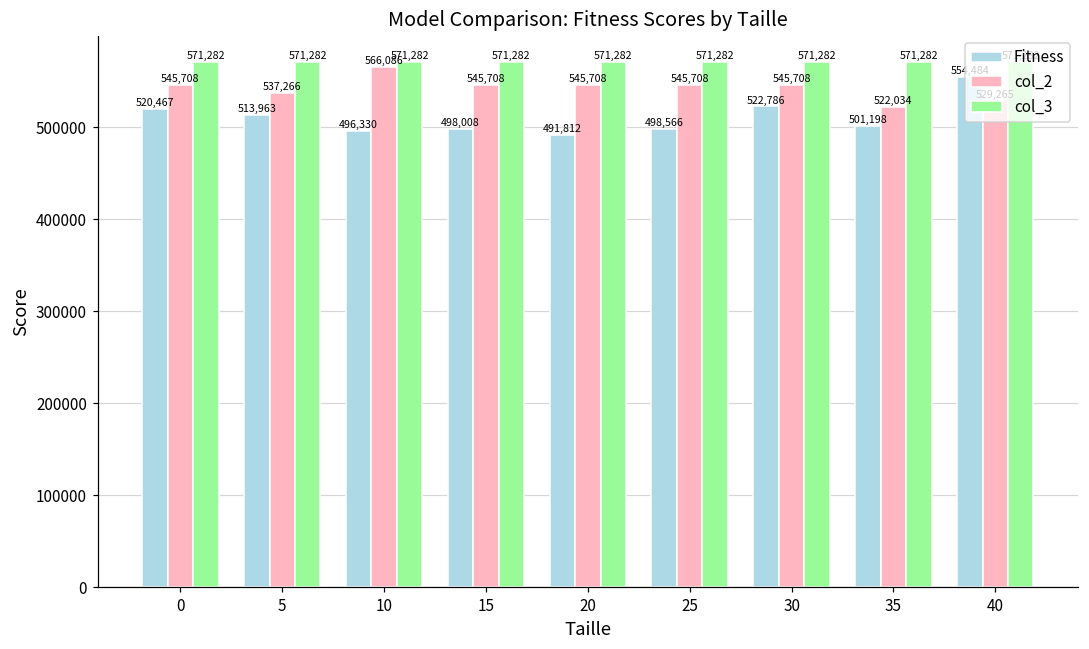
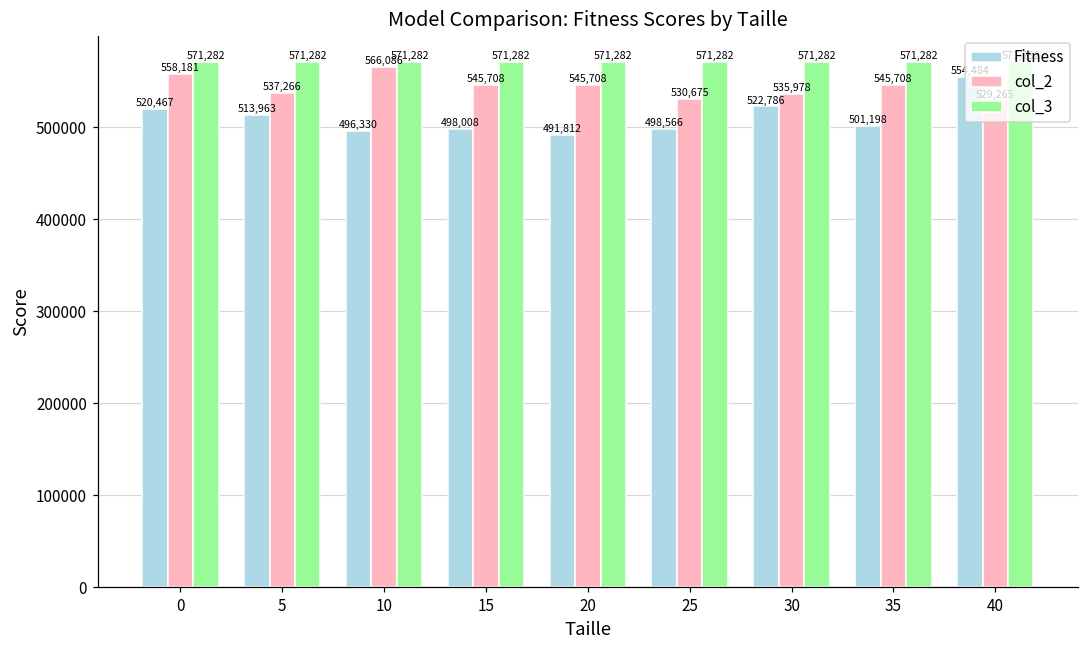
col_2, 0: 545,708 -> 558,181
col_2, 25: 545,708 -> 530,675
col_2, 30: 545,708 -> 535,978
col_2, 35: 522,034 -> 545,708
